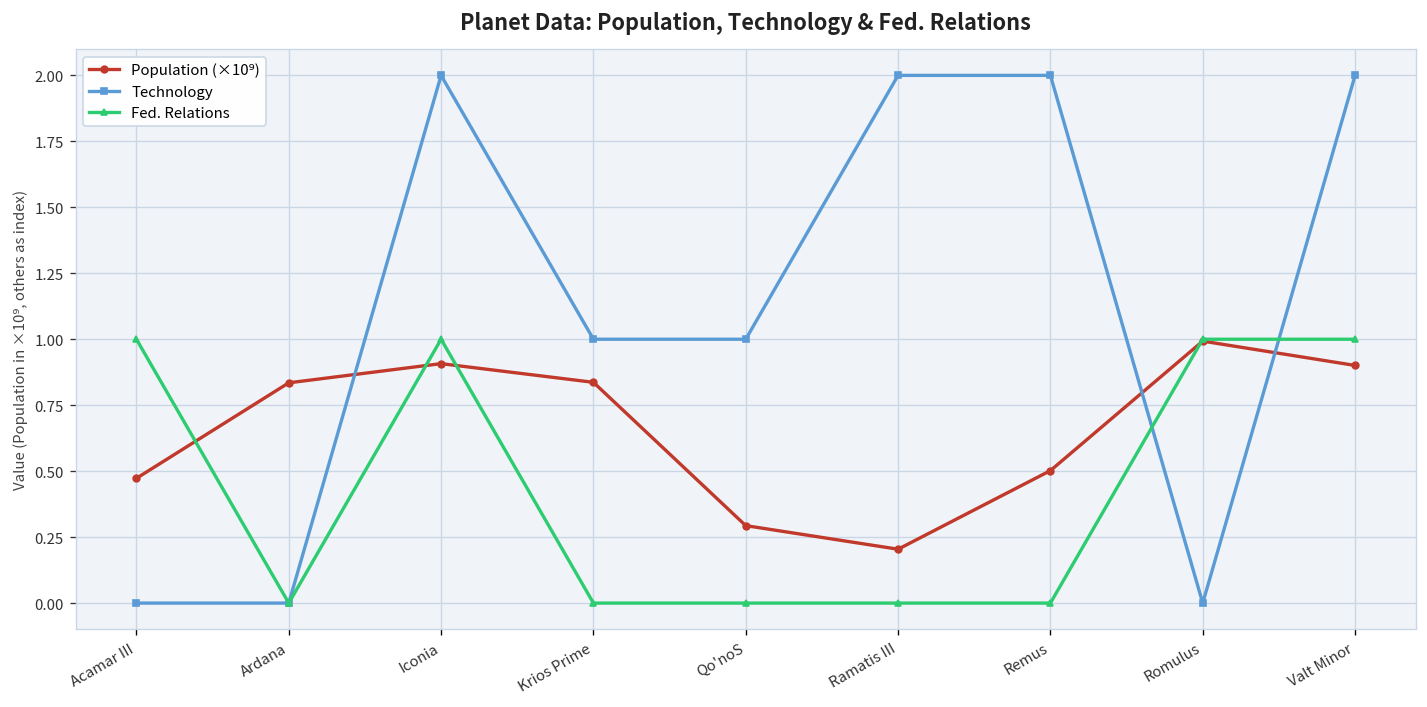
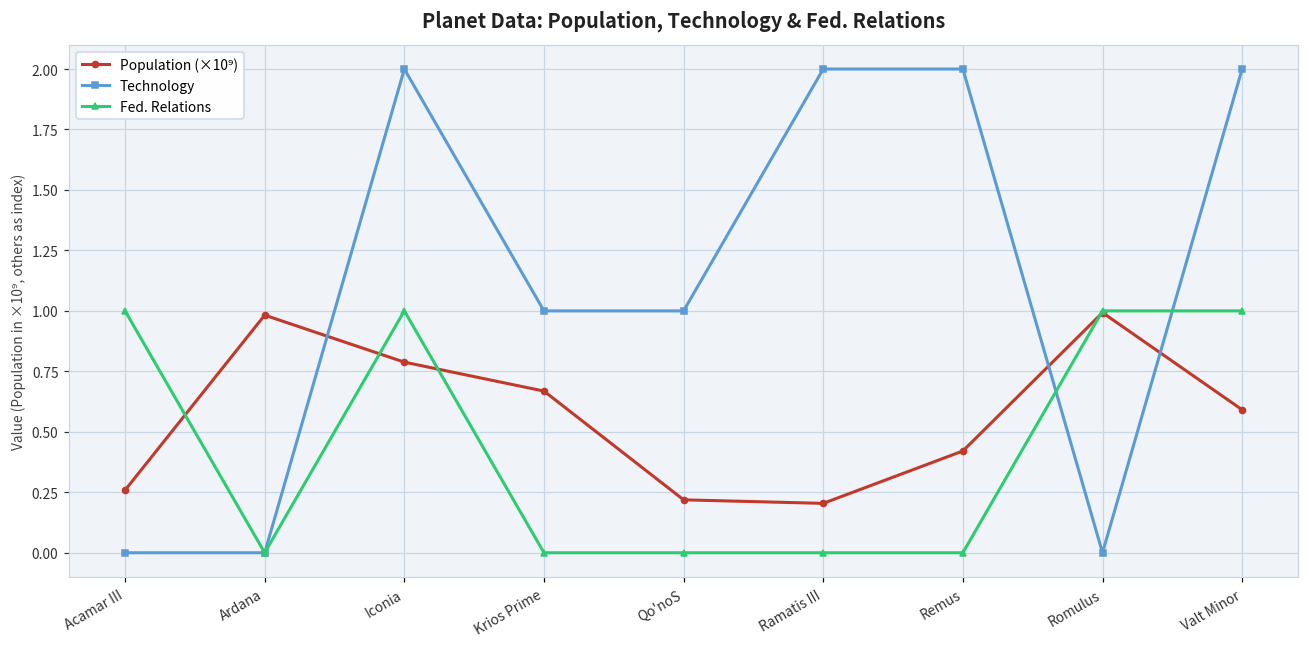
Population (×10⁹), Acamar III: 0.47 -> 0.26
Population (×10⁹), Ardana: 0.83 -> 0.98
Population (×10⁹), Iconia: 0.91 -> 0.79
Population (×10⁹), Krios Prime: 0.84 -> 0.67
Population (×10⁹), Qo'noS: 0.29 -> 0.22
Population (×10⁹), Remus: 0.50 -> 0.42
Population (×10⁹), Valt Minor: 0.90 -> 0.59
